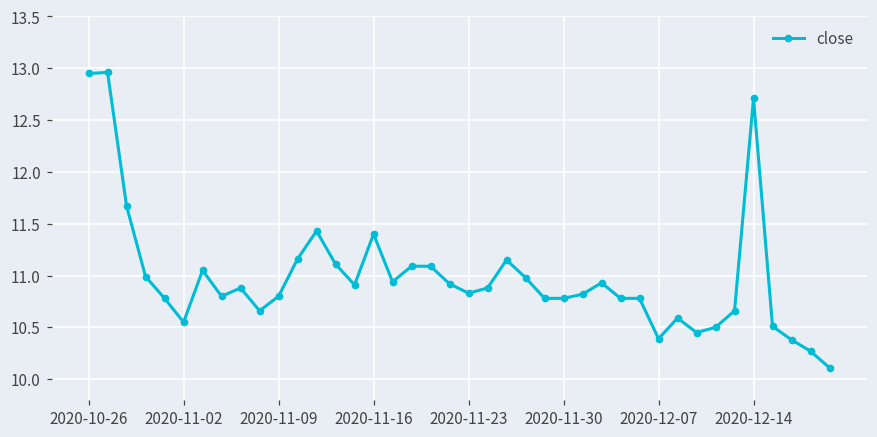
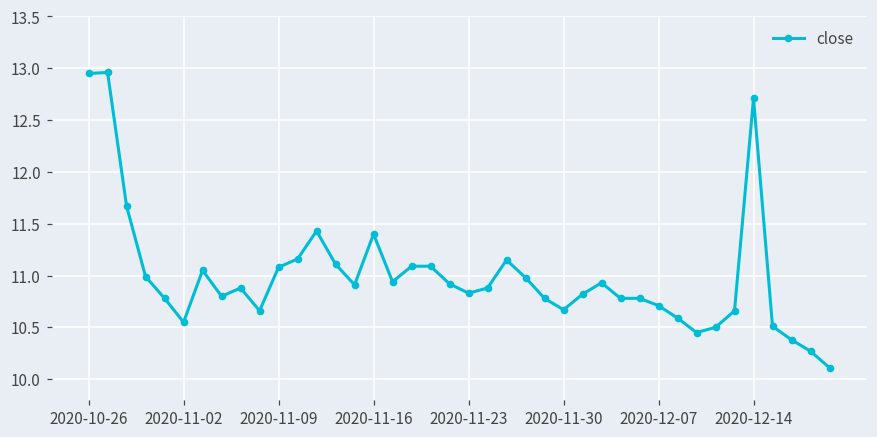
2020-11-09: 10.8 -> 11.1
2020-11-30: 10.8 -> 10.7
2020-12-07: 10.4 -> 10.7
